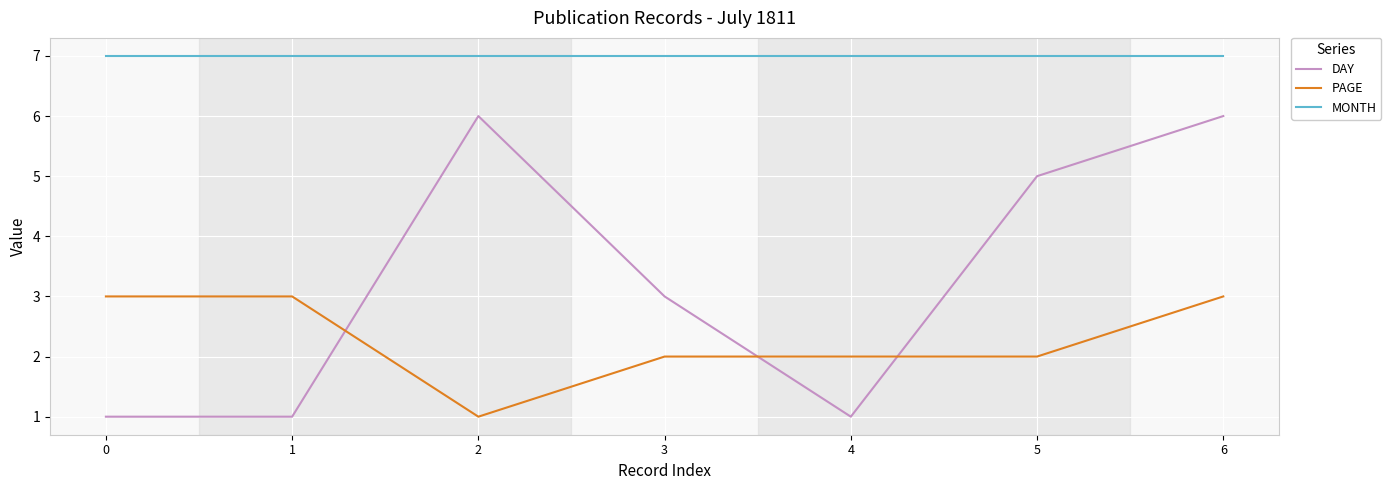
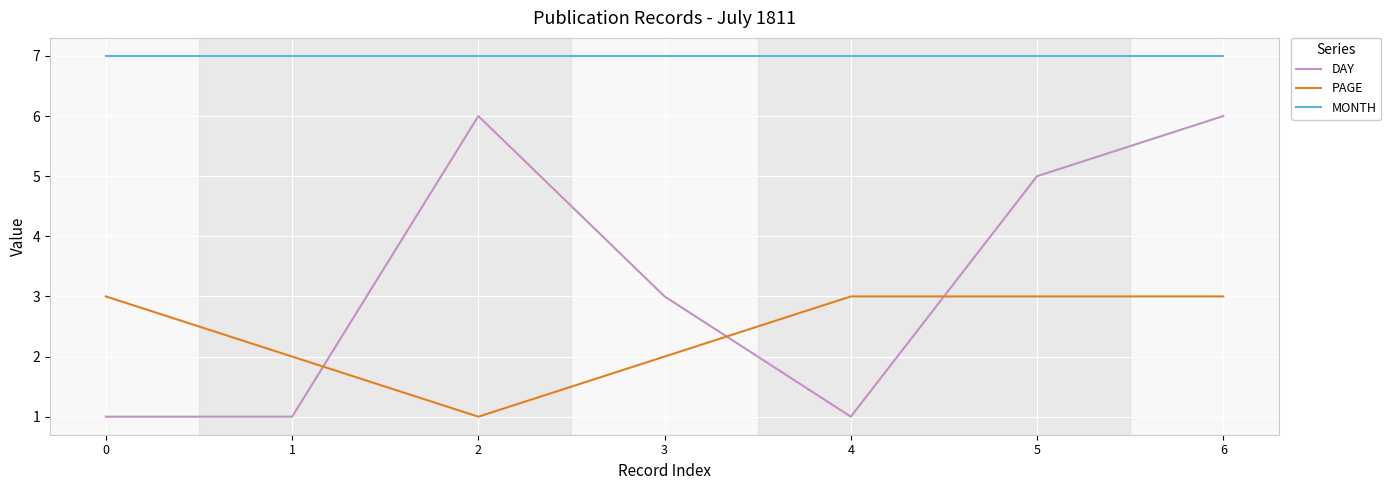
PAGE, 1: 3 -> 2
PAGE, 4: 2 -> 3
PAGE, 5: 2 -> 3
